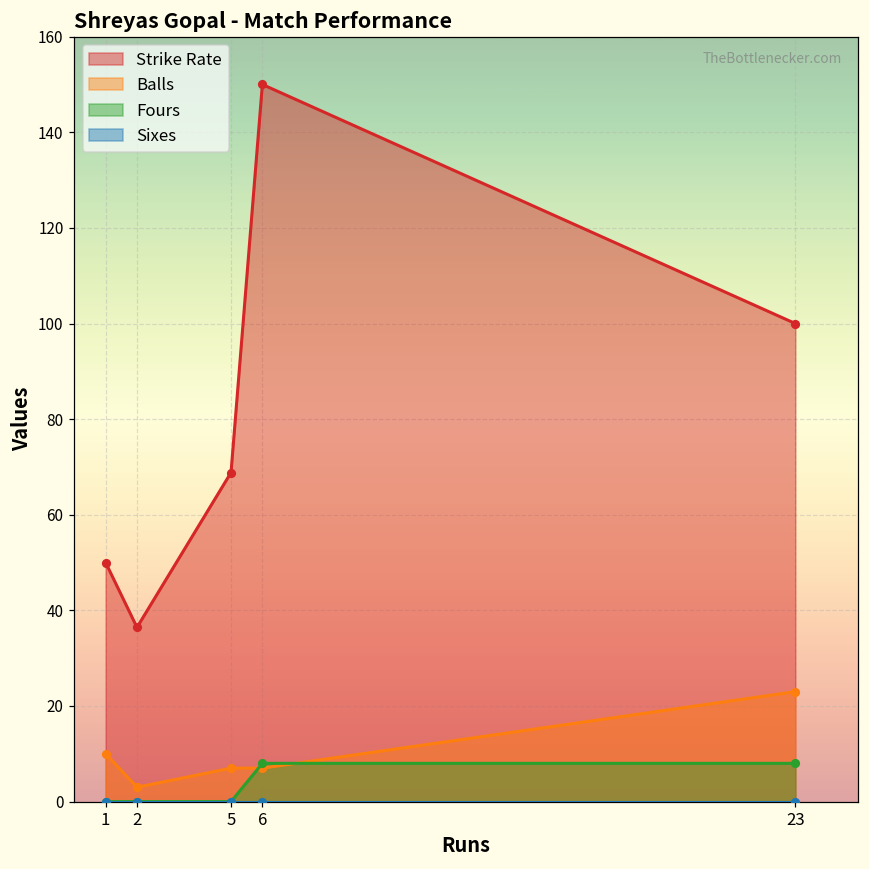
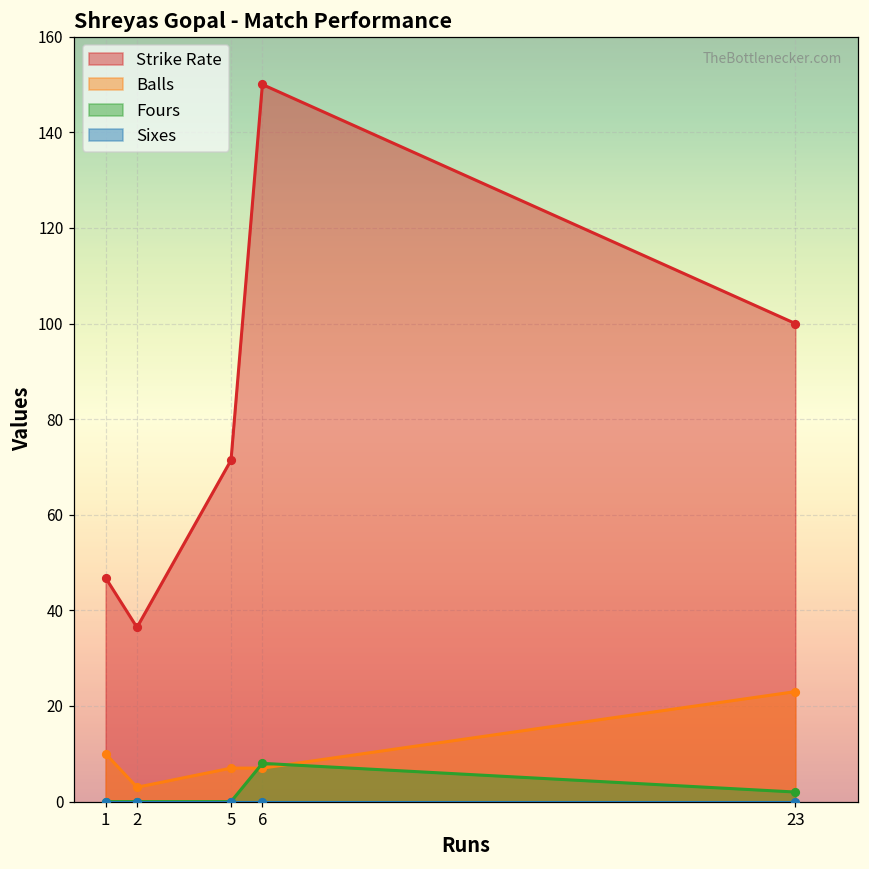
Strike Rate, 1: 50 -> 47
Strike Rate, 5: 69 -> 71
Fours, 23: 8 -> 2
